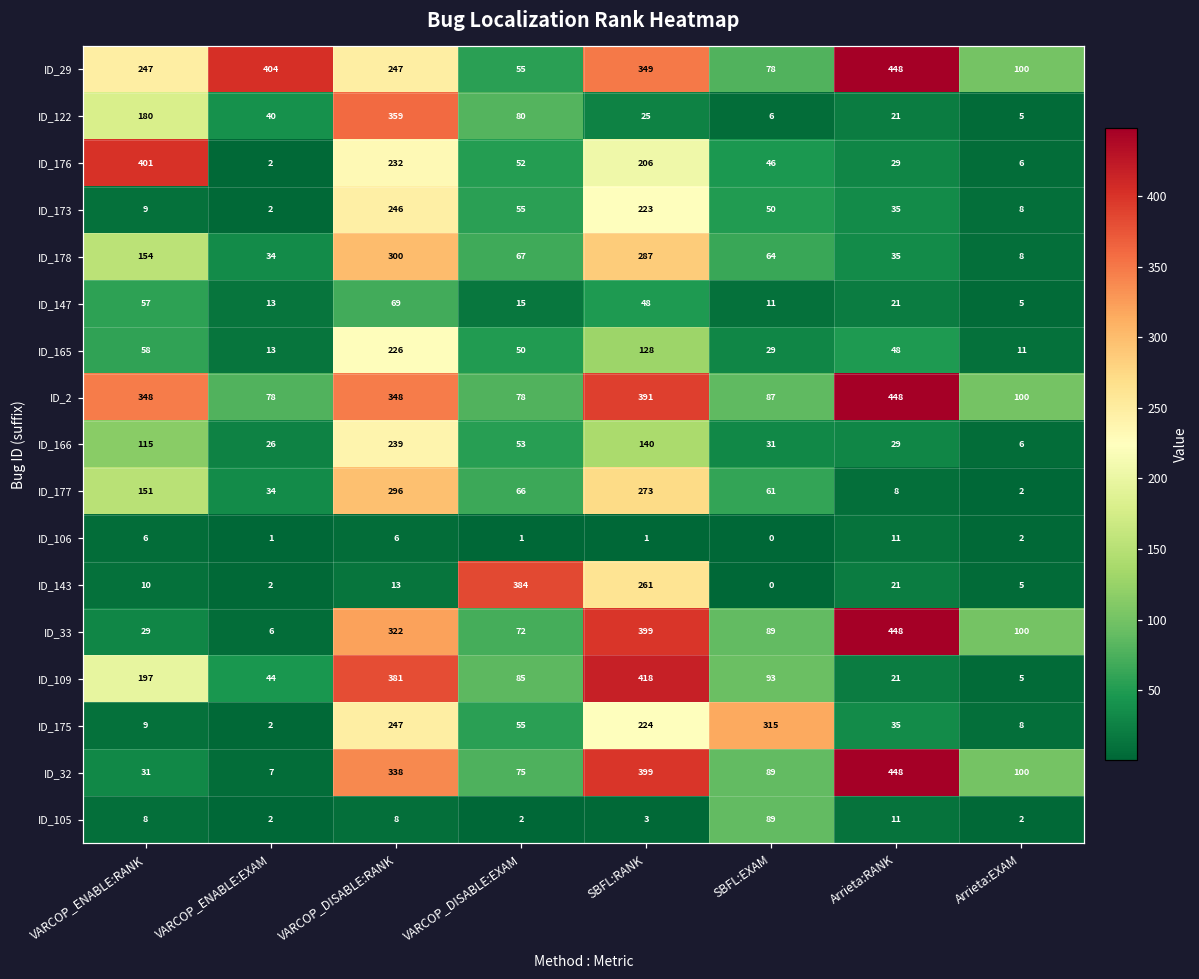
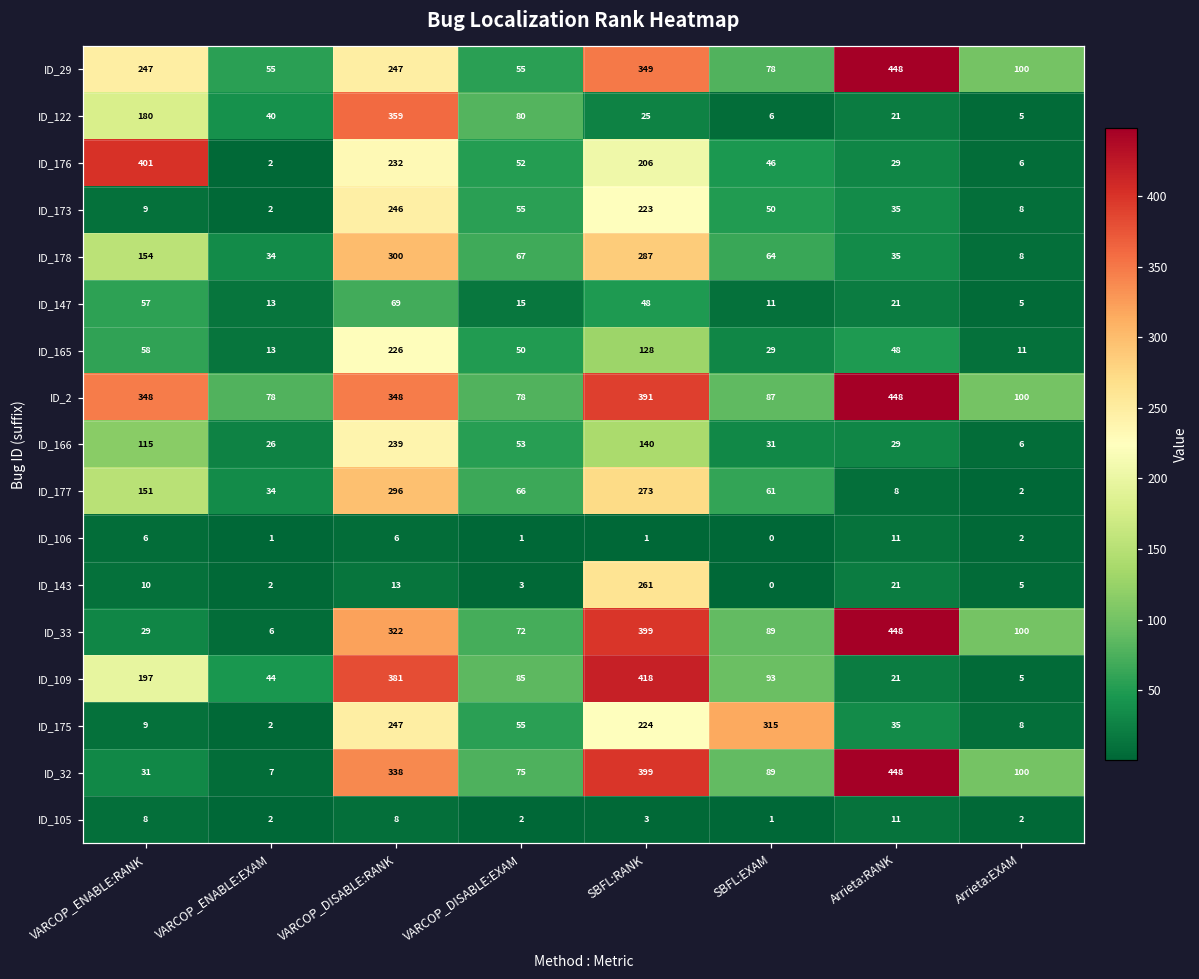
ID_29, VARCOP_ENABLE:EXAM: 404 -> 55
ID_143, VARCOP_DISABLE:EXAM: 384 -> 3
ID_105, SBFL:EXAM: 89 -> 1
